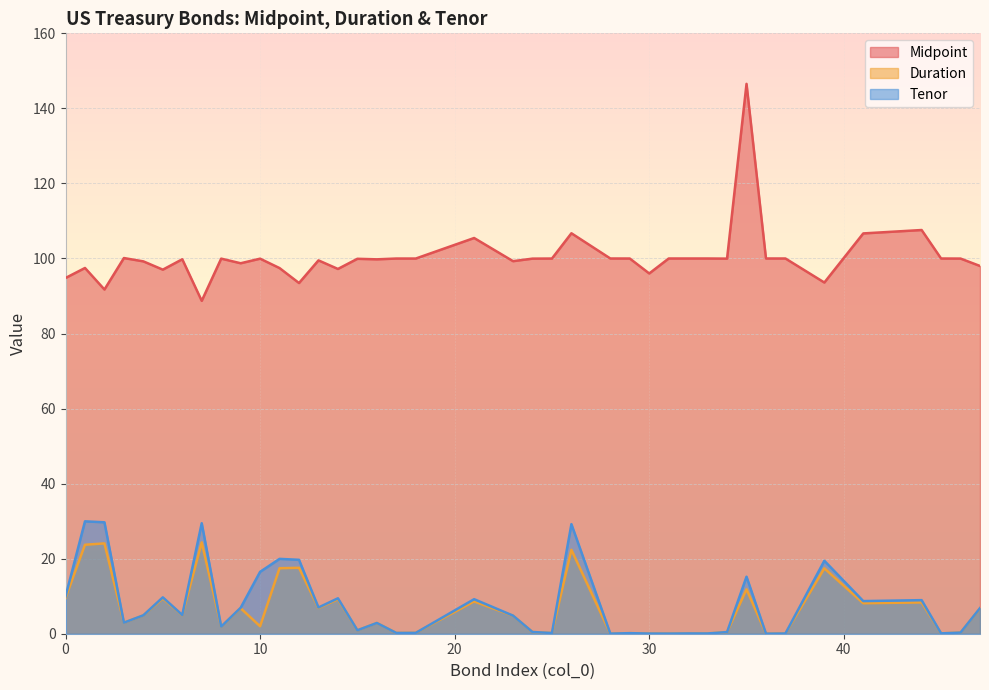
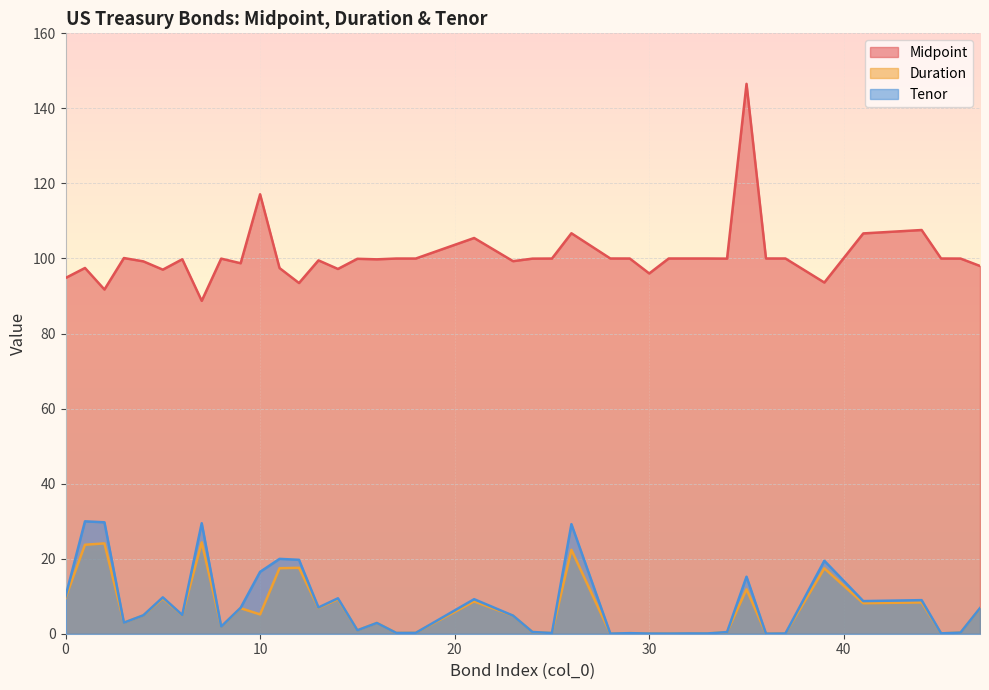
Midpoint, 10: 100 -> 117
Duration, 10: 2 -> 5
